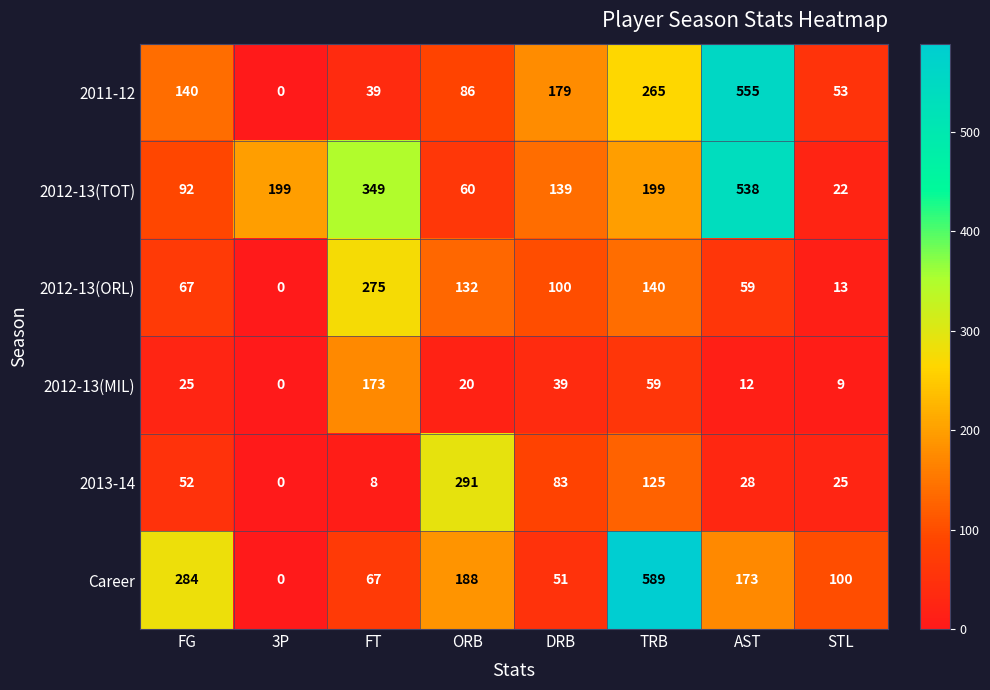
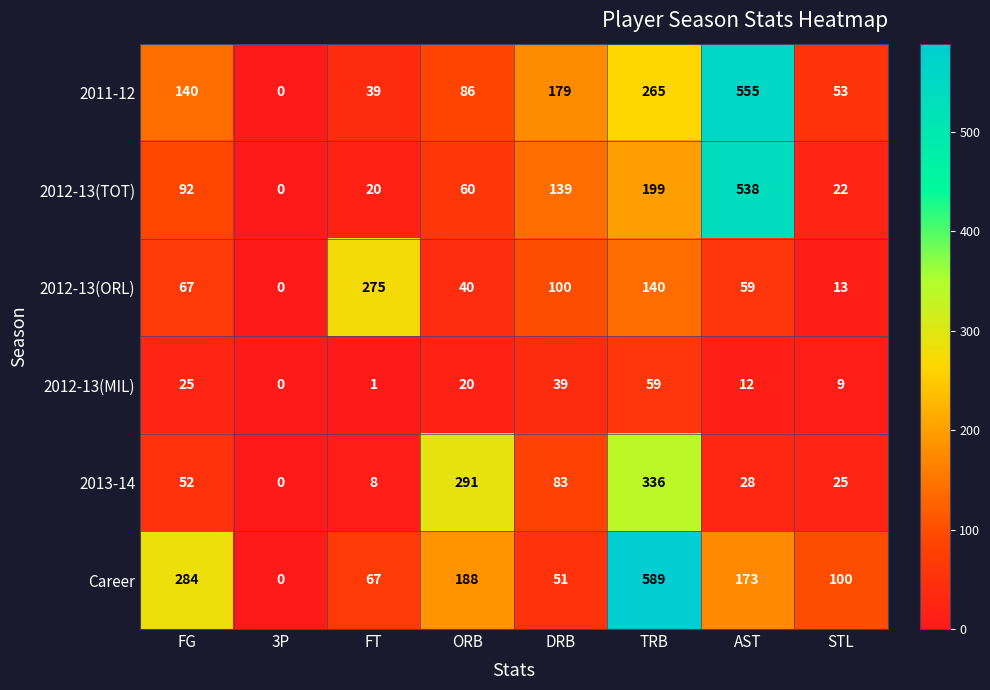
2012-13(TOT), 3P: 199 -> 0
2012-13(TOT), FT: 349 -> 20
2012-13(ORL), ORB: 132 -> 40
2012-13(MIL), FT: 173 -> 1
2013-14, TRB: 125 -> 336
